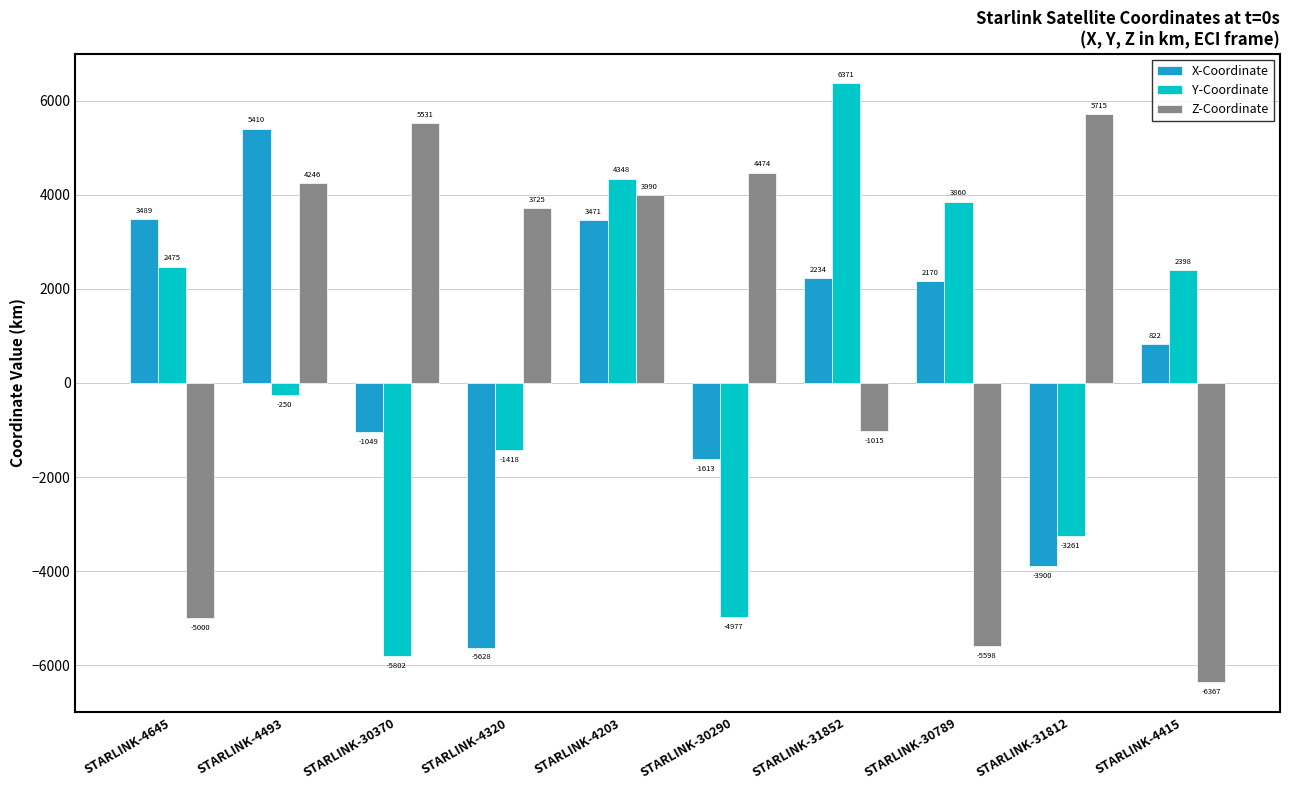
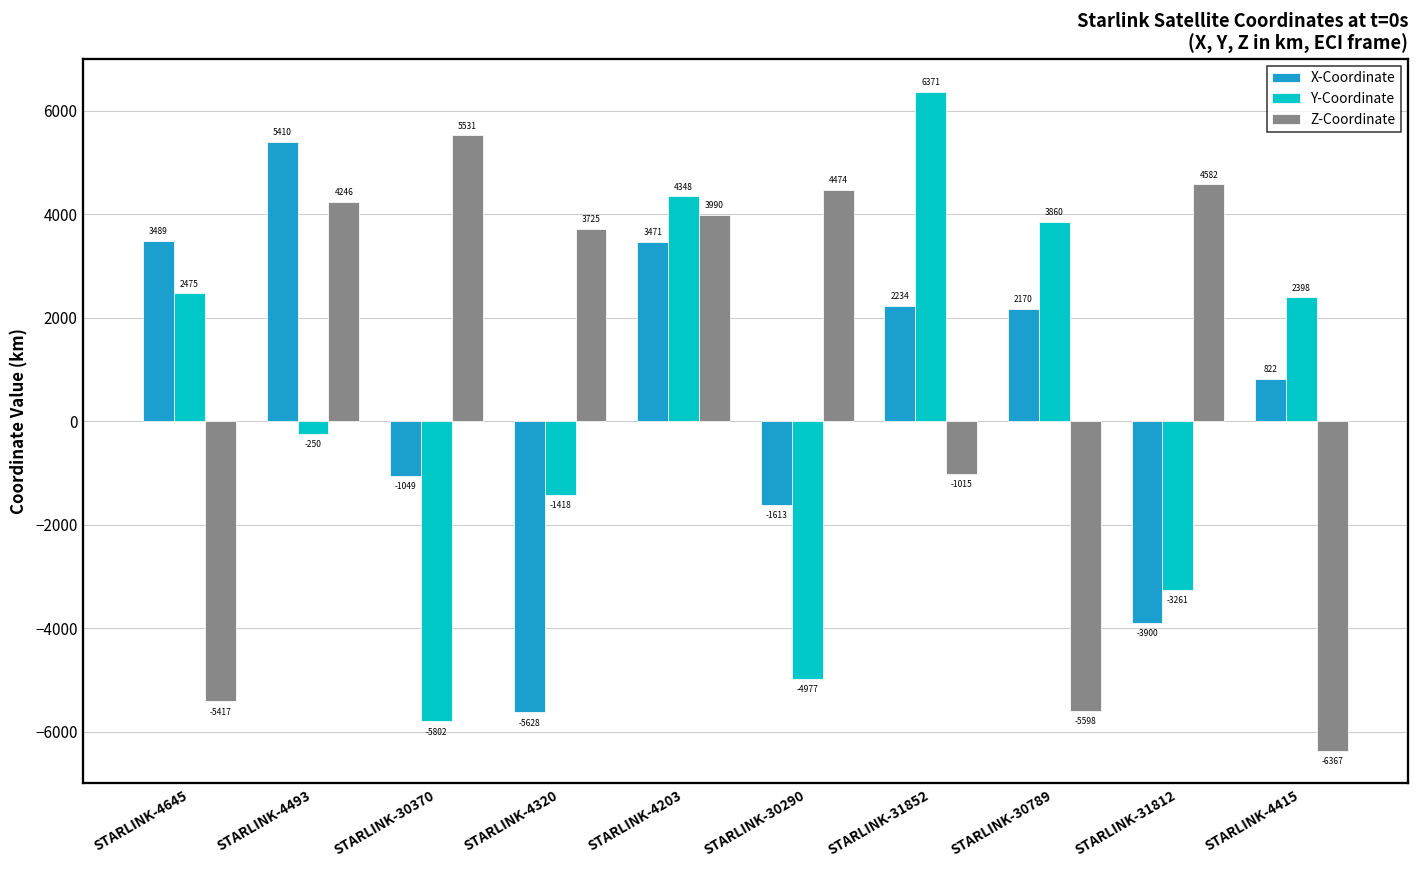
Z-Coordinate, STARLINK-4645: -5000 -> -5417
Z-Coordinate, STARLINK-31812: 5715 -> 4582
